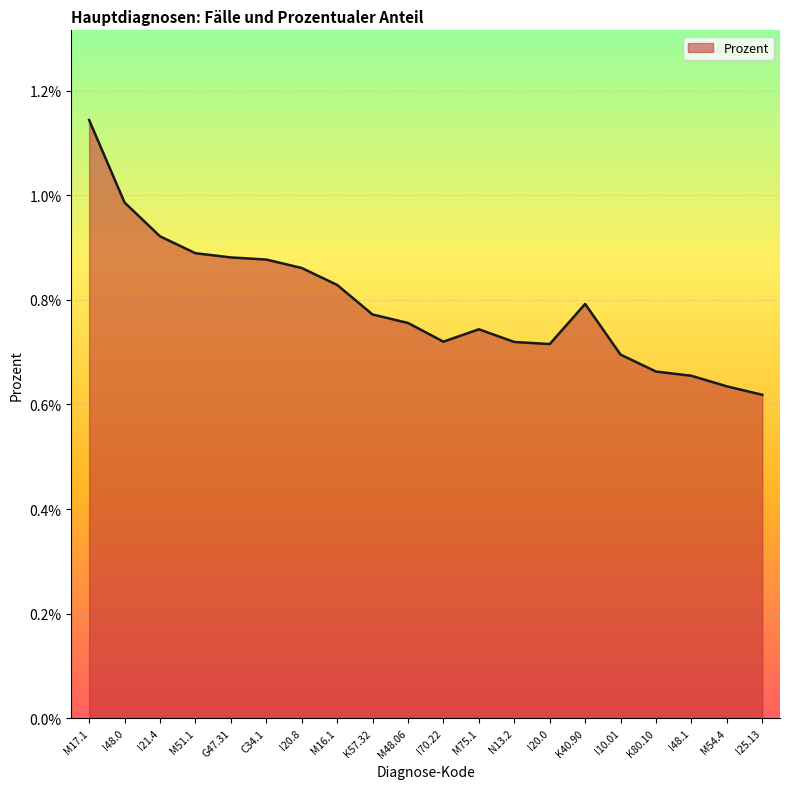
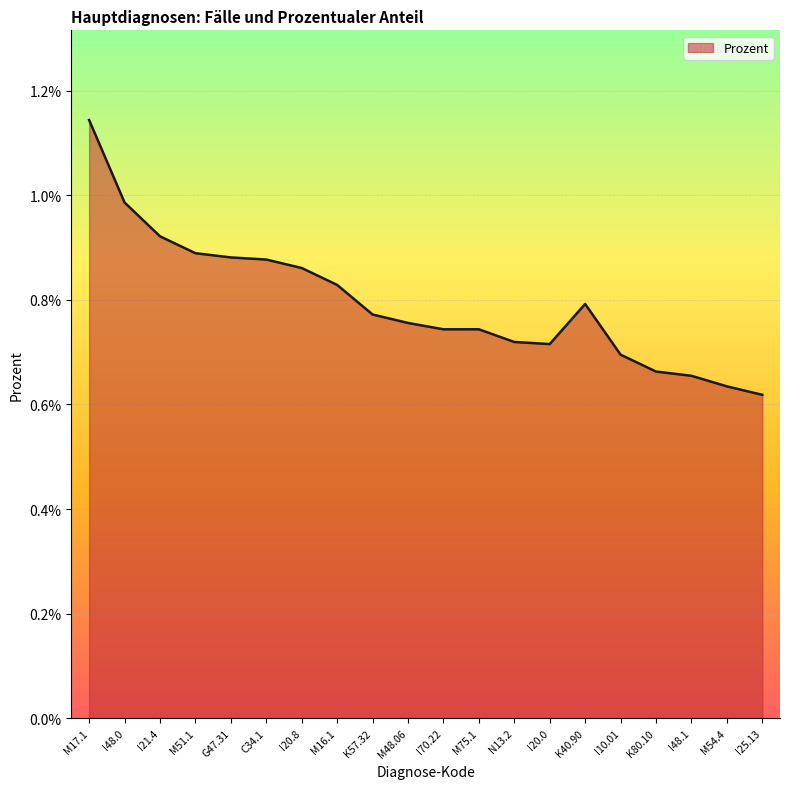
I70.22: 0.72% -> 0.74%
